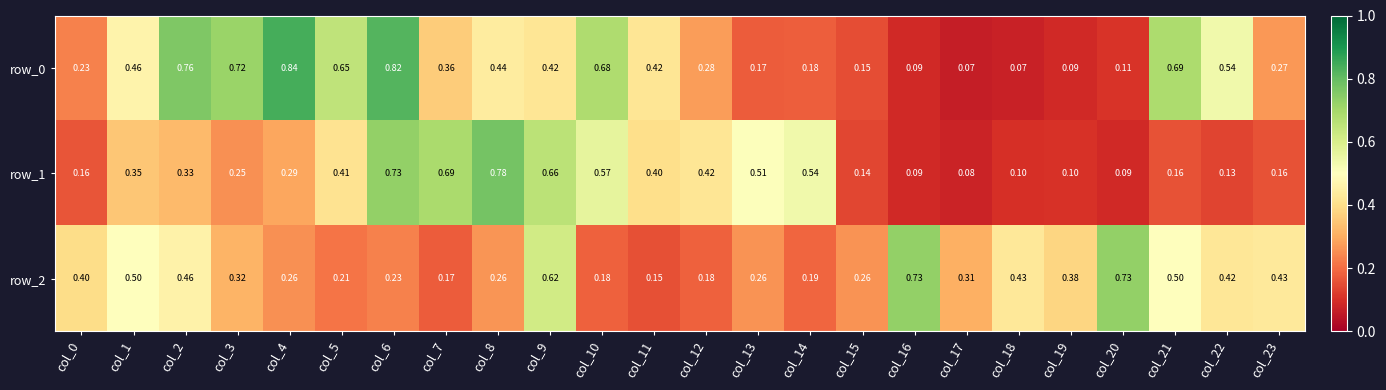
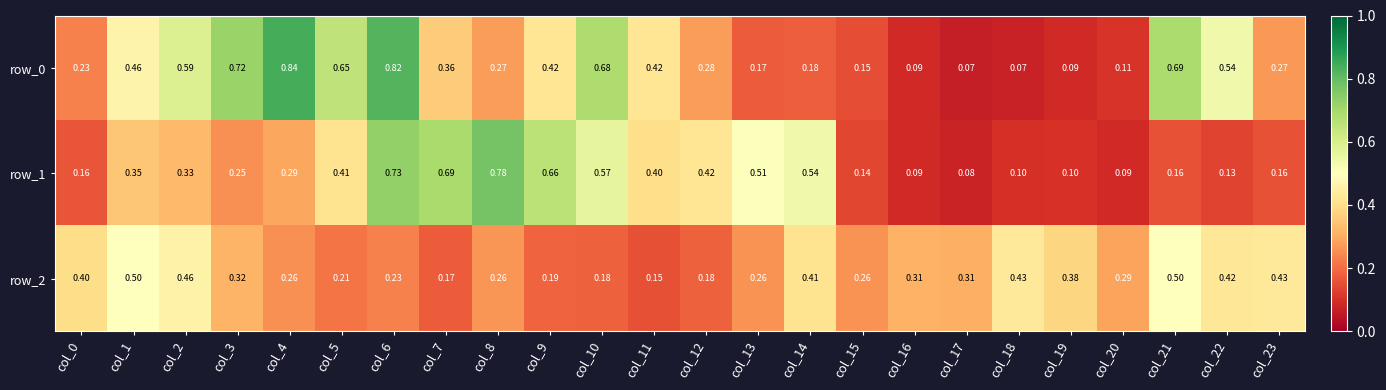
row_0, col_2: 0.76 -> 0.59
row_0, col_8: 0.44 -> 0.27
row_2, col_9: 0.62 -> 0.19
row_2, col_14: 0.19 -> 0.41
row_2, col_16: 0.73 -> 0.31
row_2, col_20: 0.73 -> 0.29
